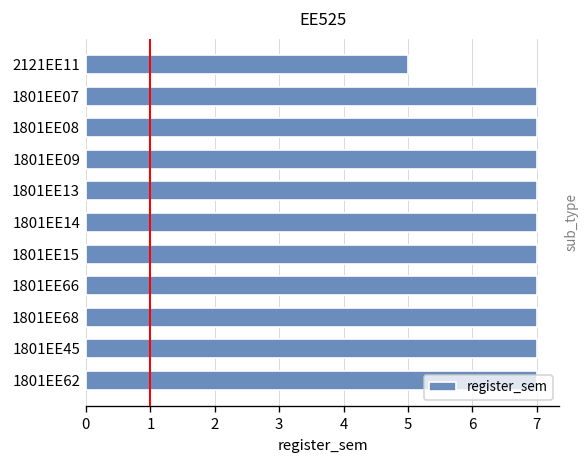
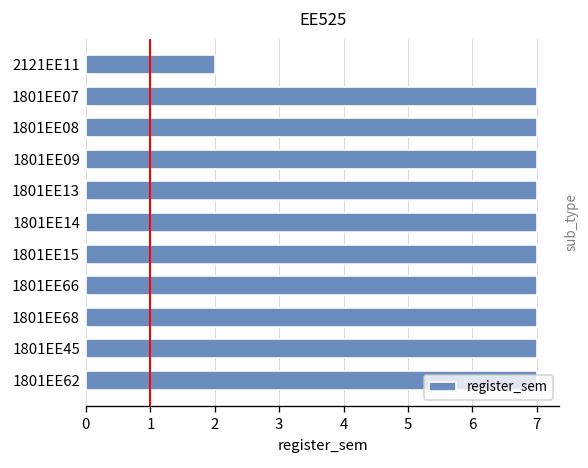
2121EE11: 5 -> 2
